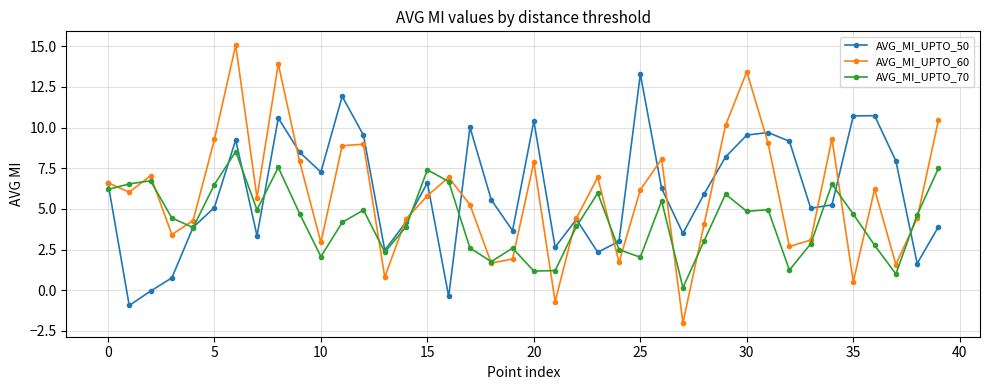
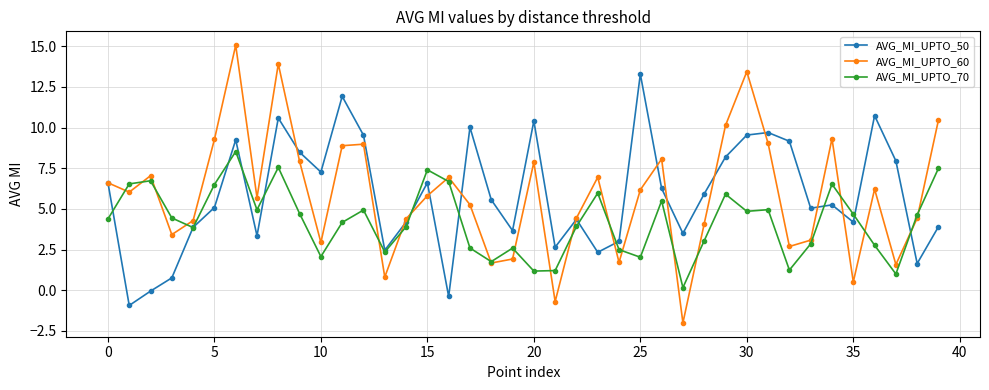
AVG_MI_UPTO_70, 0: 6.2 -> 4.4
AVG_MI_UPTO_50, 35: 10.7 -> 4.2
